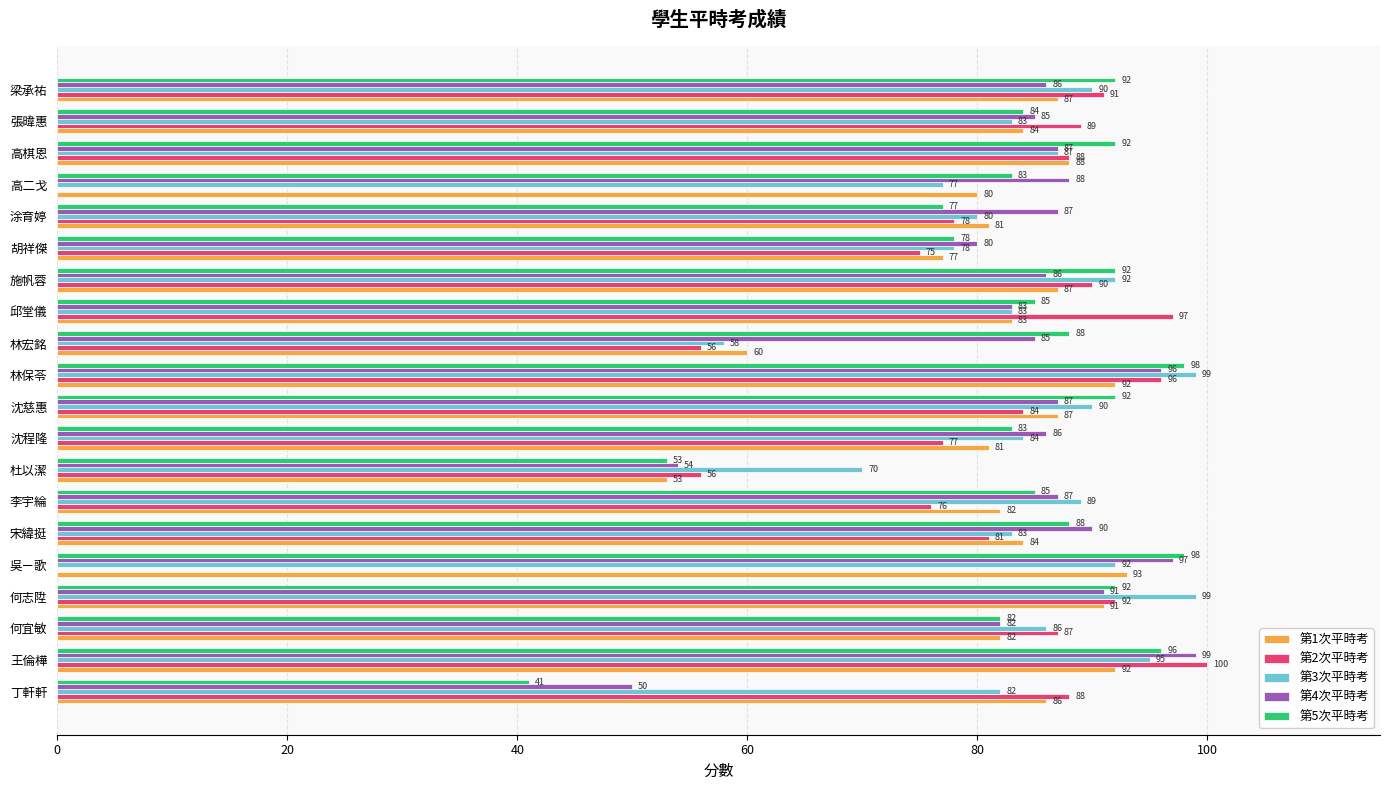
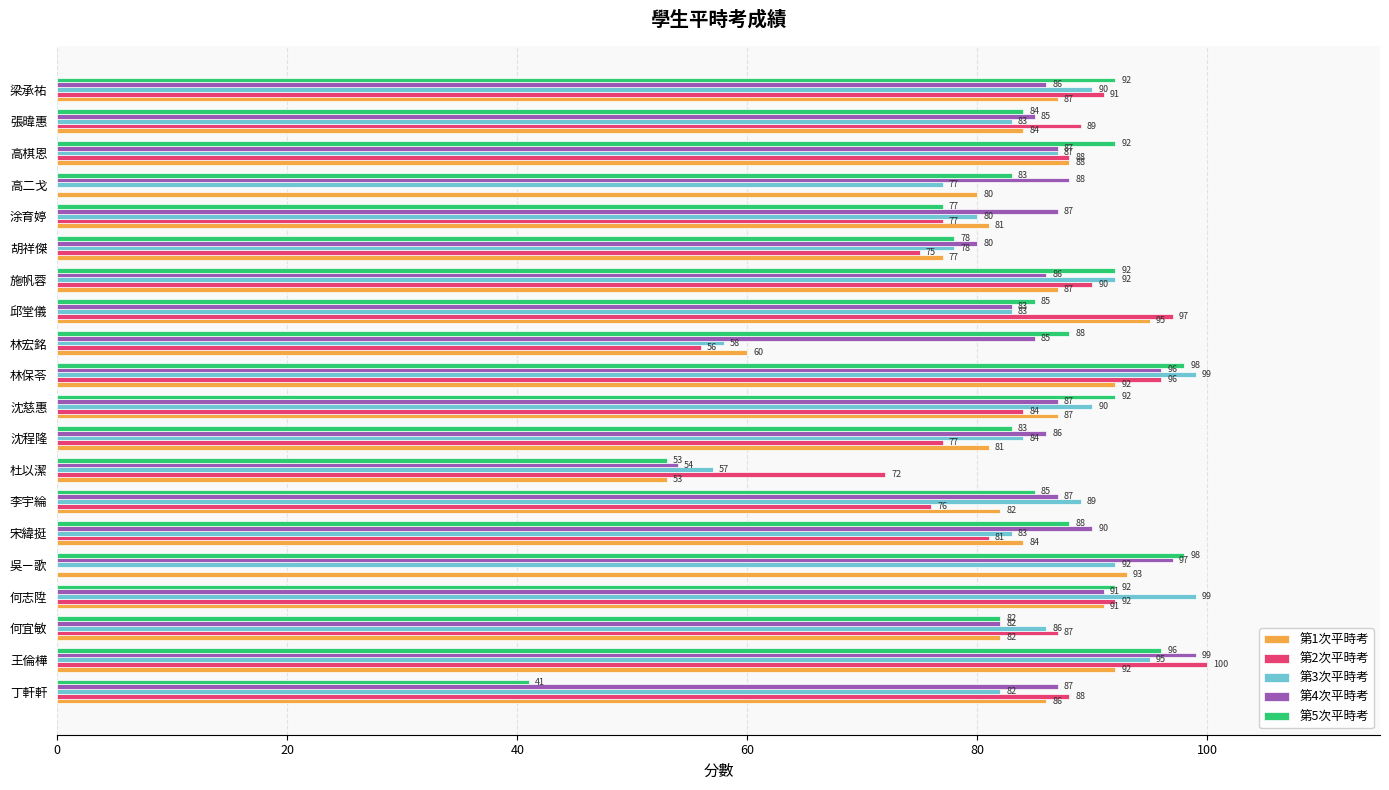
第2次平時考, 涂育婷: 78 -> 77
第1次平時考, 邱堂儀: 83 -> 95
第3次平時考, 杜以潔: 70 -> 57
第2次平時考, 杜以潔: 56 -> 72
第4次平時考, 丁軒軒: 50 -> 87
